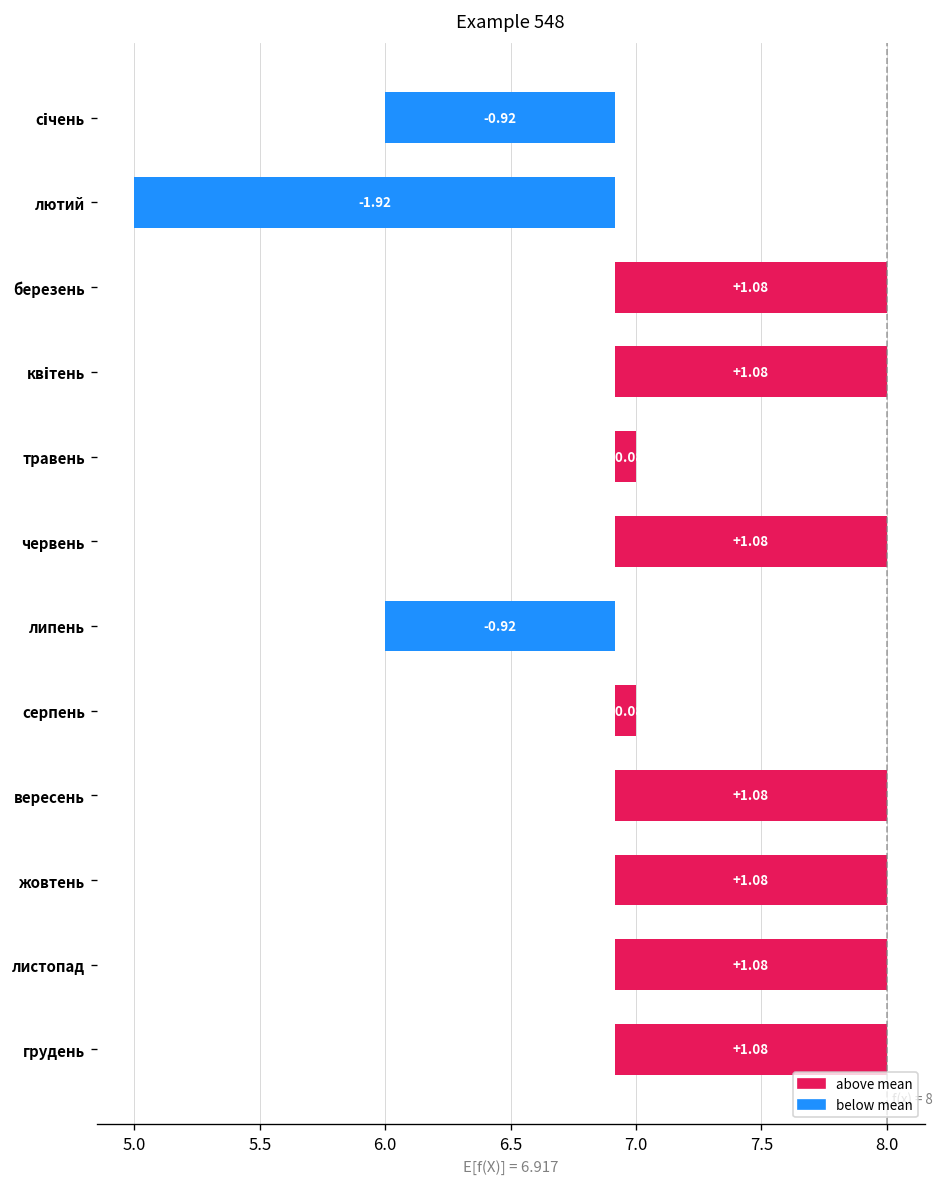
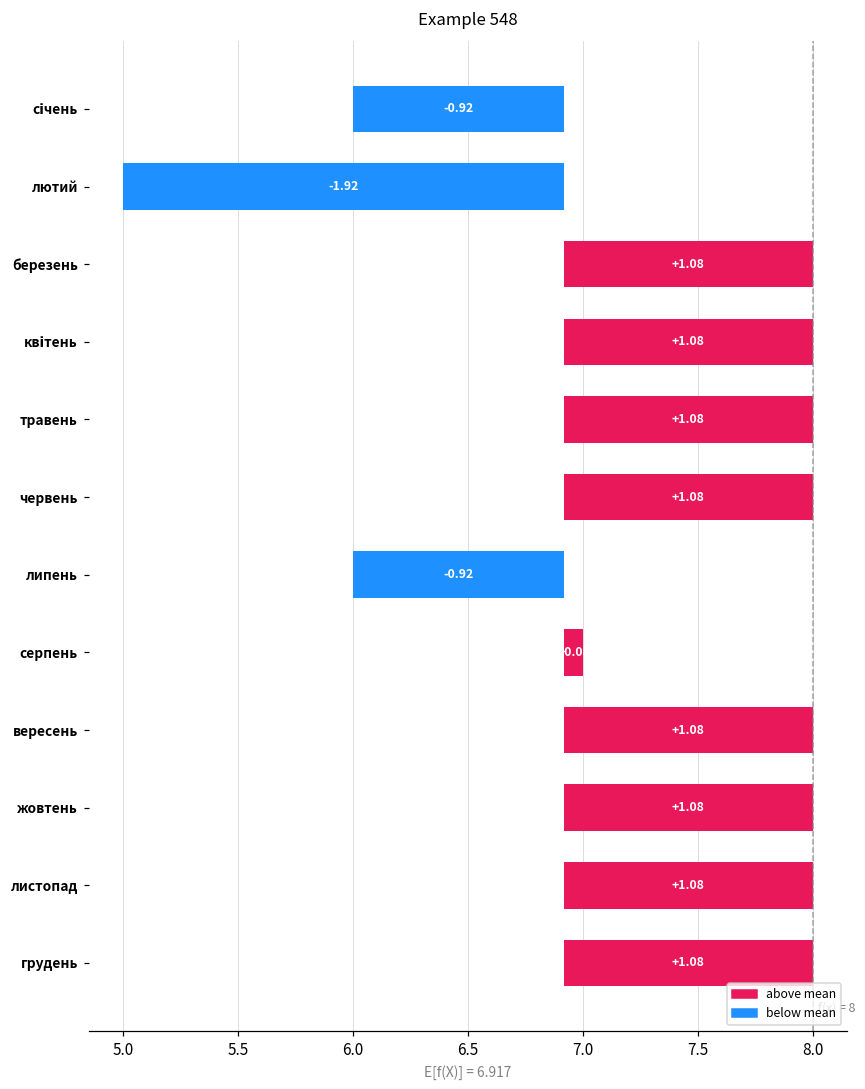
травень: +0.08 -> +1.08
